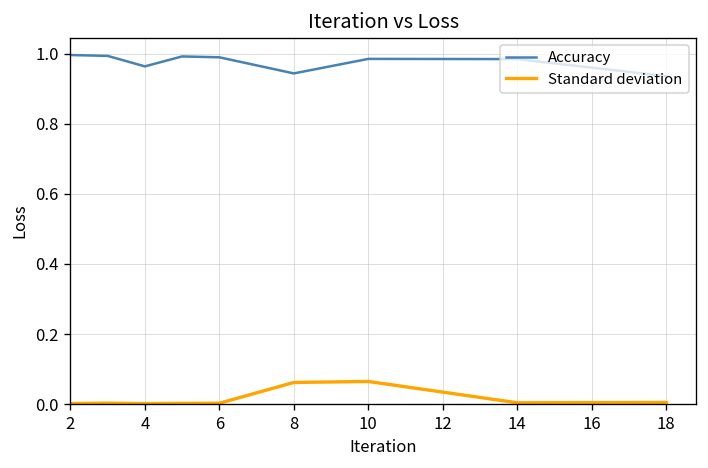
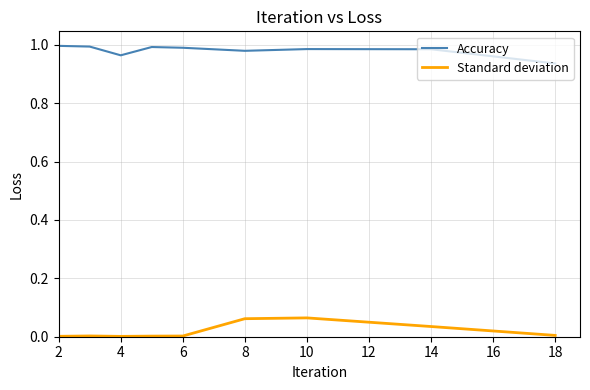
Accuracy, 8: 0.94 -> 0.98
Standard deviation, 14: 0.00 -> 0.03
